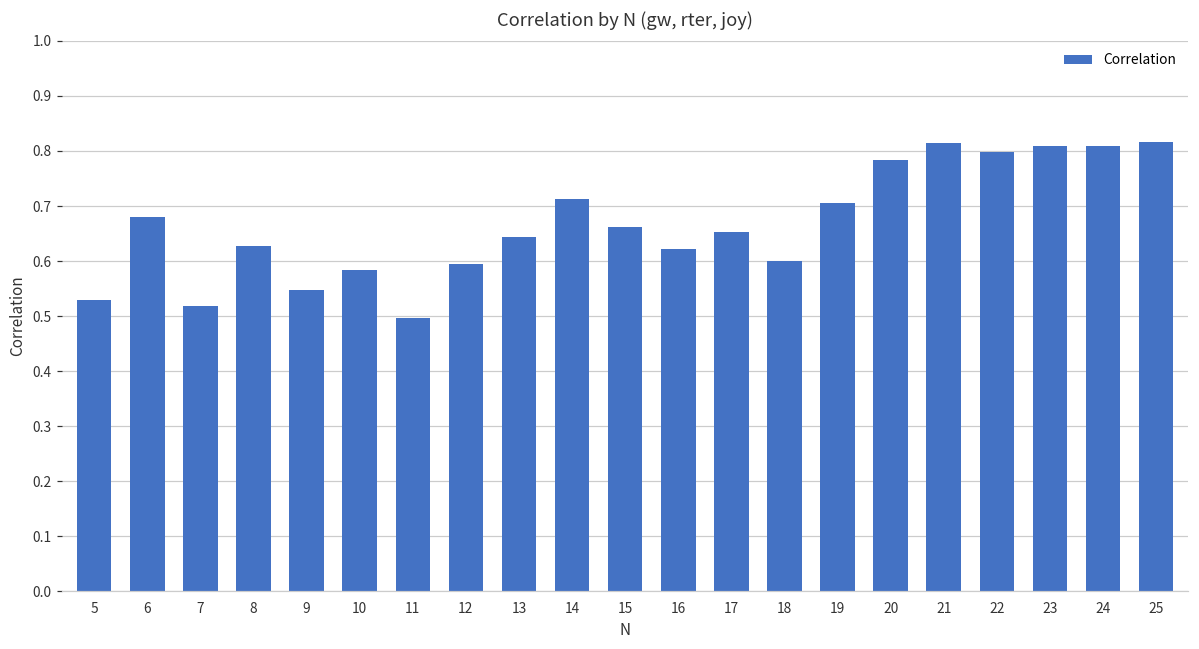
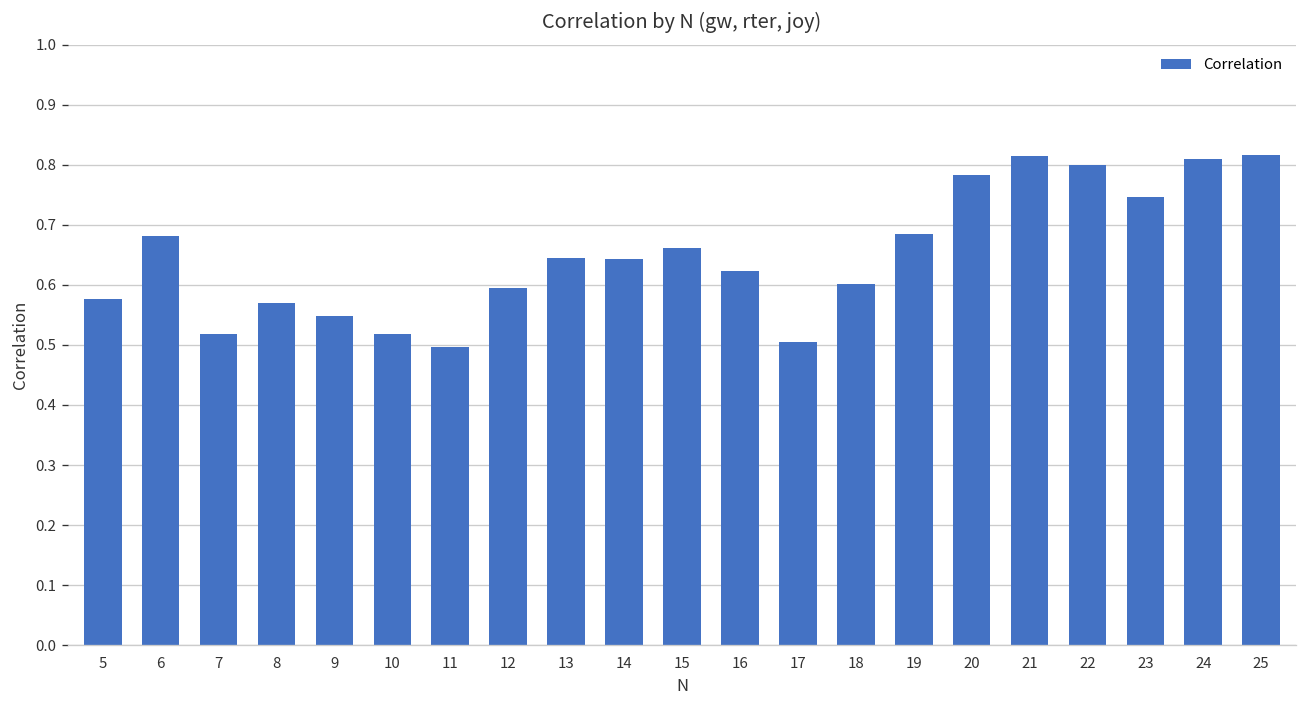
5: 0.53 -> 0.58
8: 0.63 -> 0.57
10: 0.58 -> 0.52
14: 0.71 -> 0.64
17: 0.65 -> 0.51
19: 0.71 -> 0.69
23: 0.81 -> 0.75
